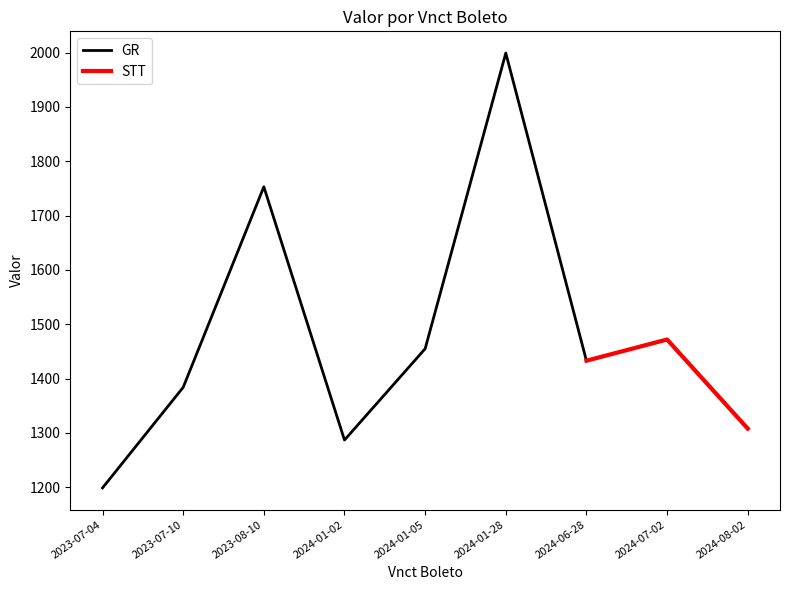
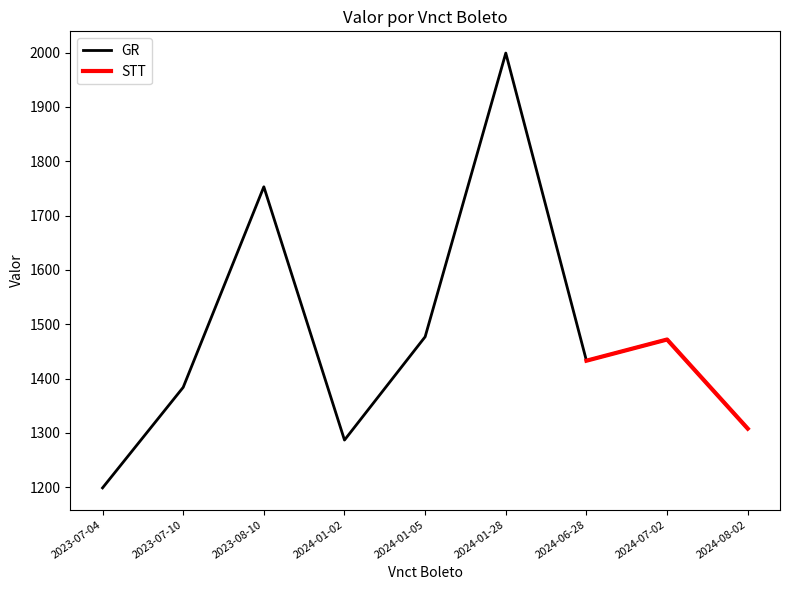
GR, 2024-01-05: 1460 -> 1480
